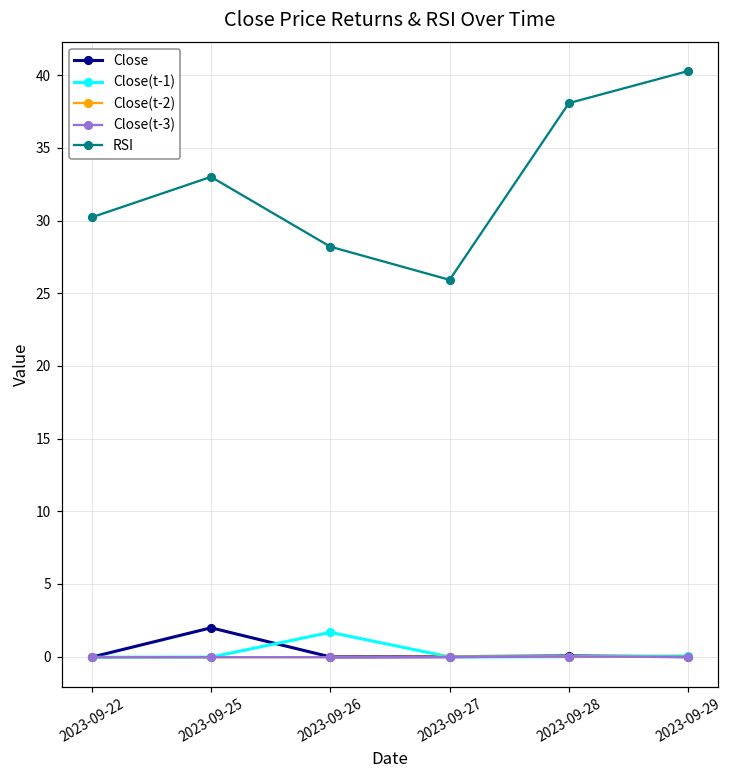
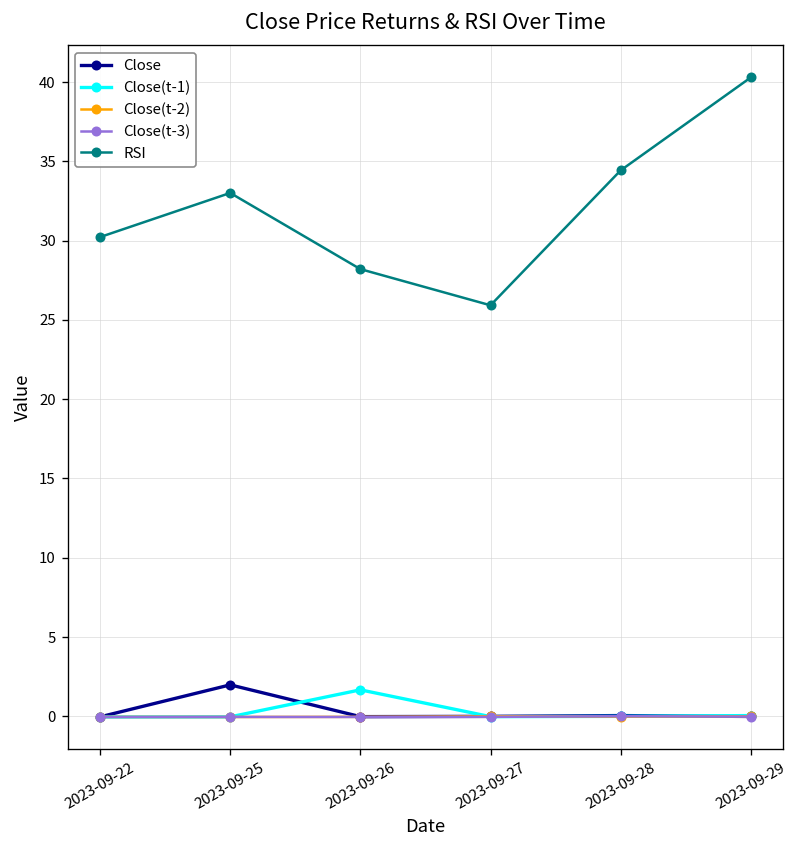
RSI, 2023-09-28: 38.1 -> 34.4
